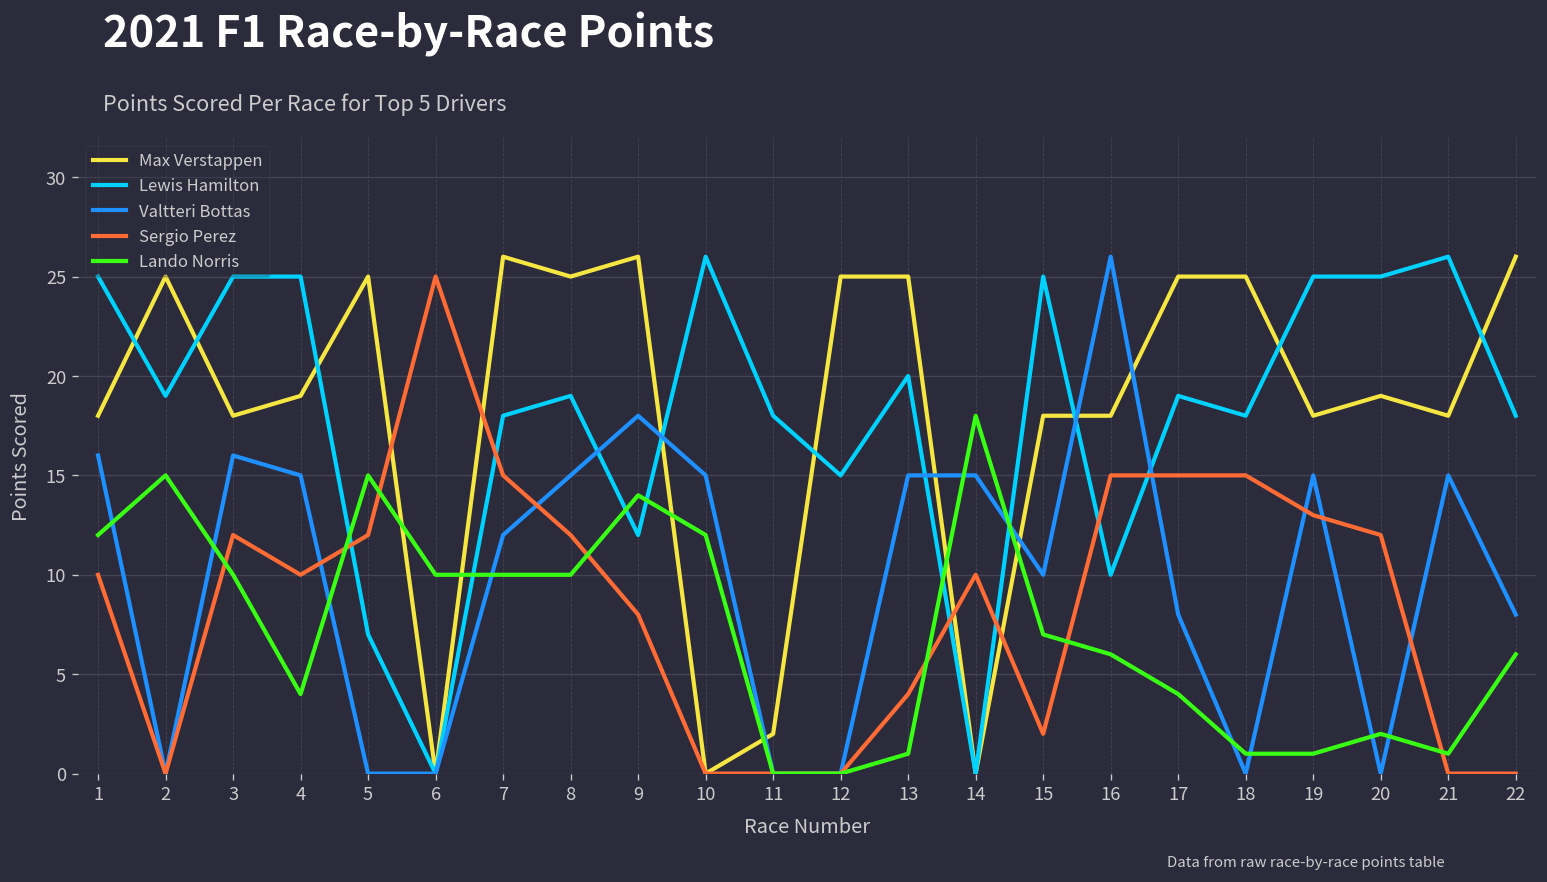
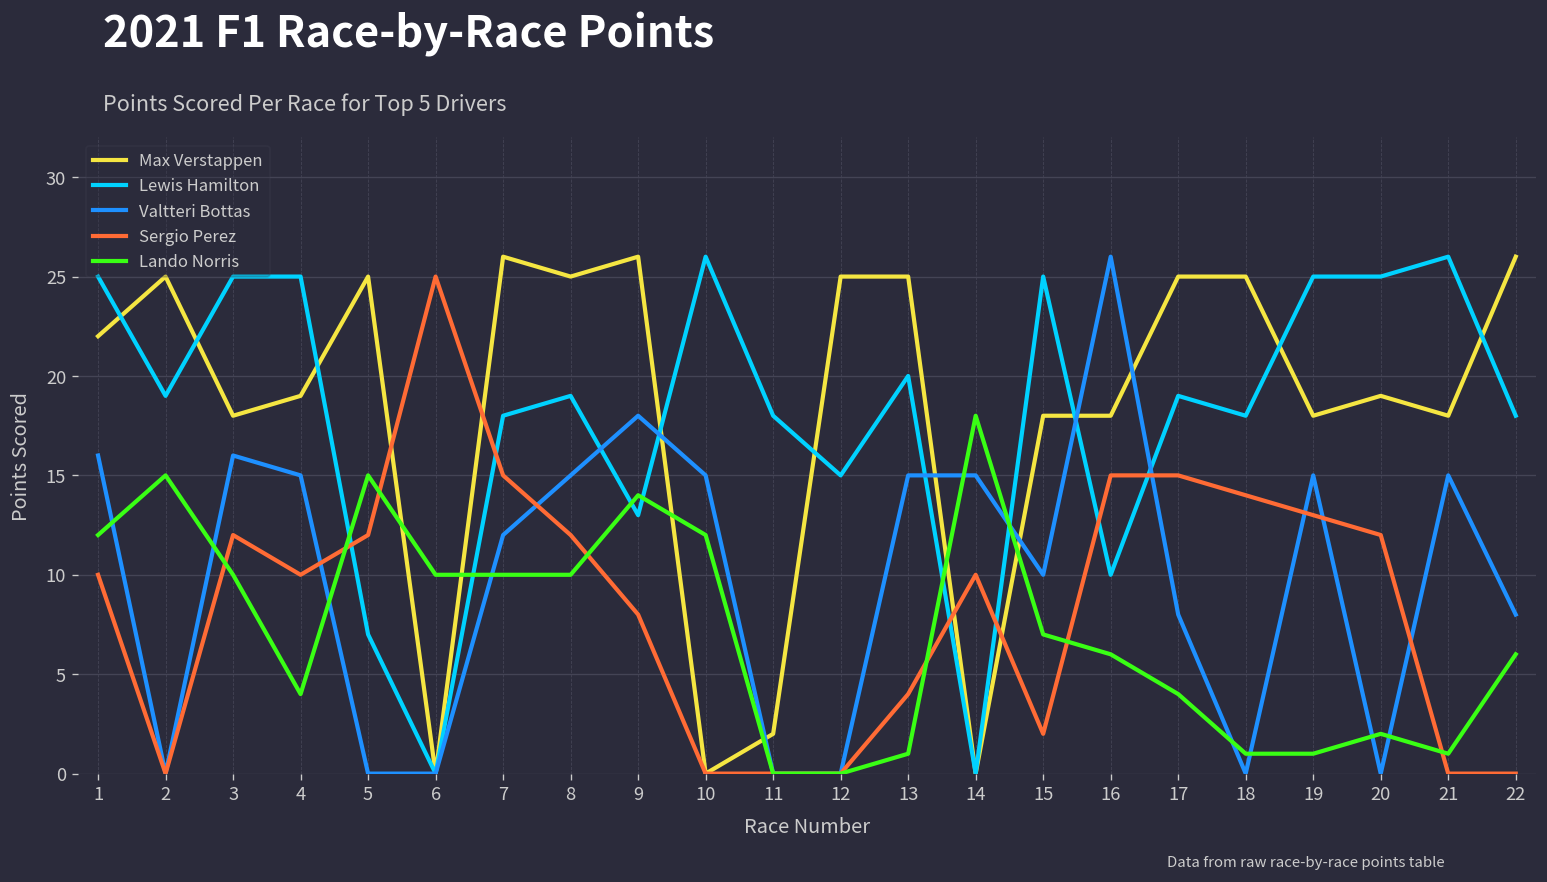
Max Verstappen, 1: 18 -> 22
Lewis Hamilton, 9: 12 -> 13
Sergio Perez, 18: 15 -> 14
